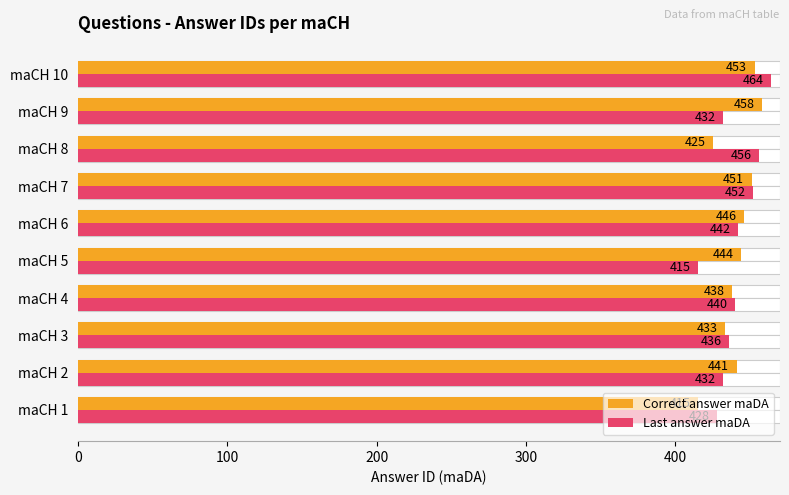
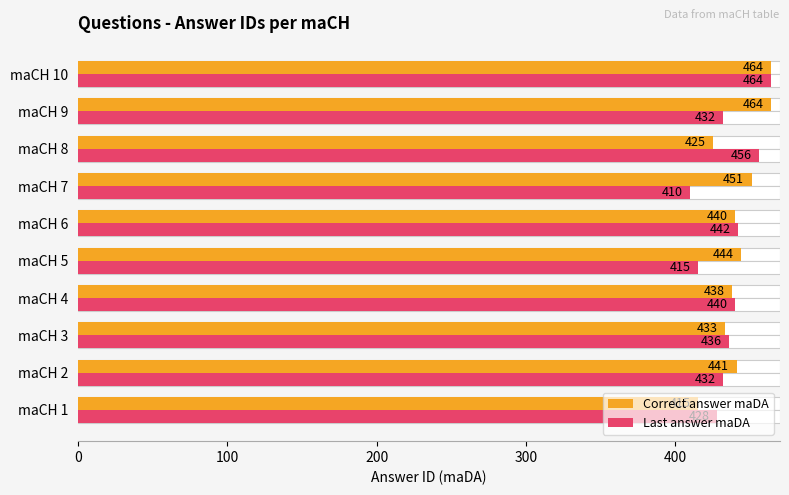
Correct answer maDA, maCH 10: 453 -> 464
Correct answer maDA, maCH 9: 458 -> 464
Last answer maDA, maCH 7: 452 -> 410
Correct answer maDA, maCH 6: 446 -> 440
